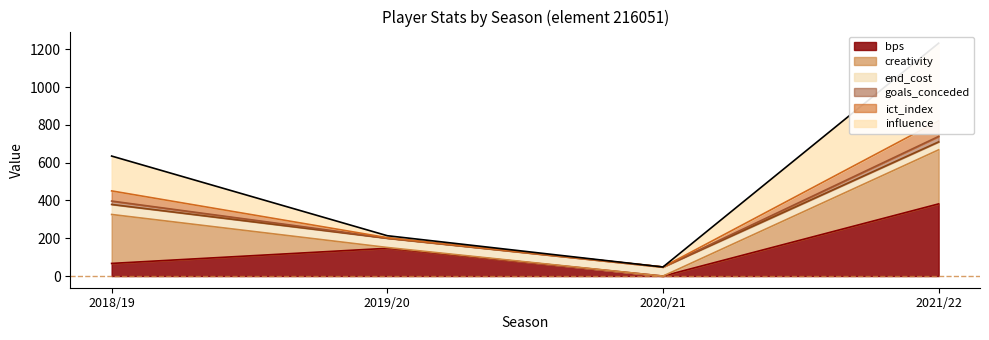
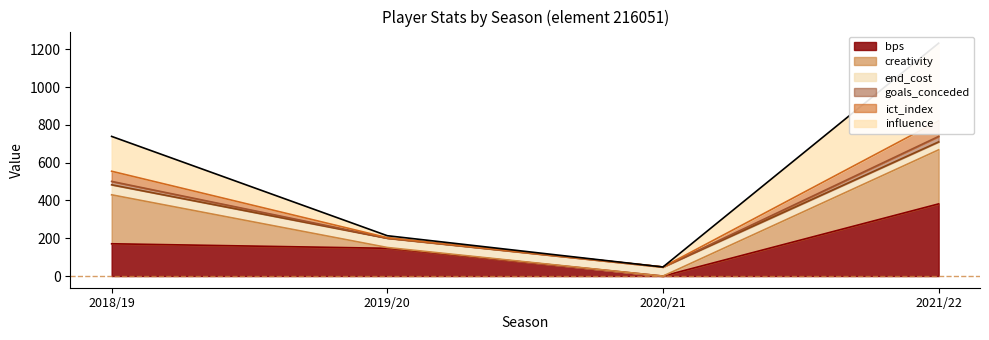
bps, 2018/19: 70 -> 170
